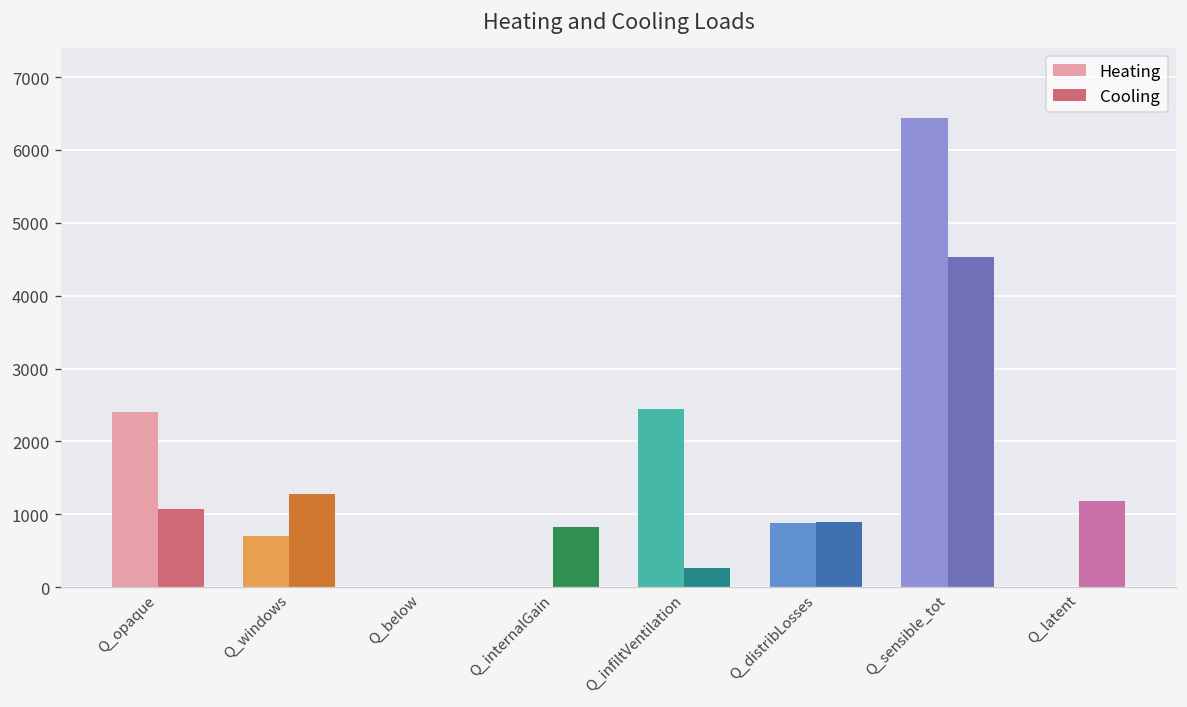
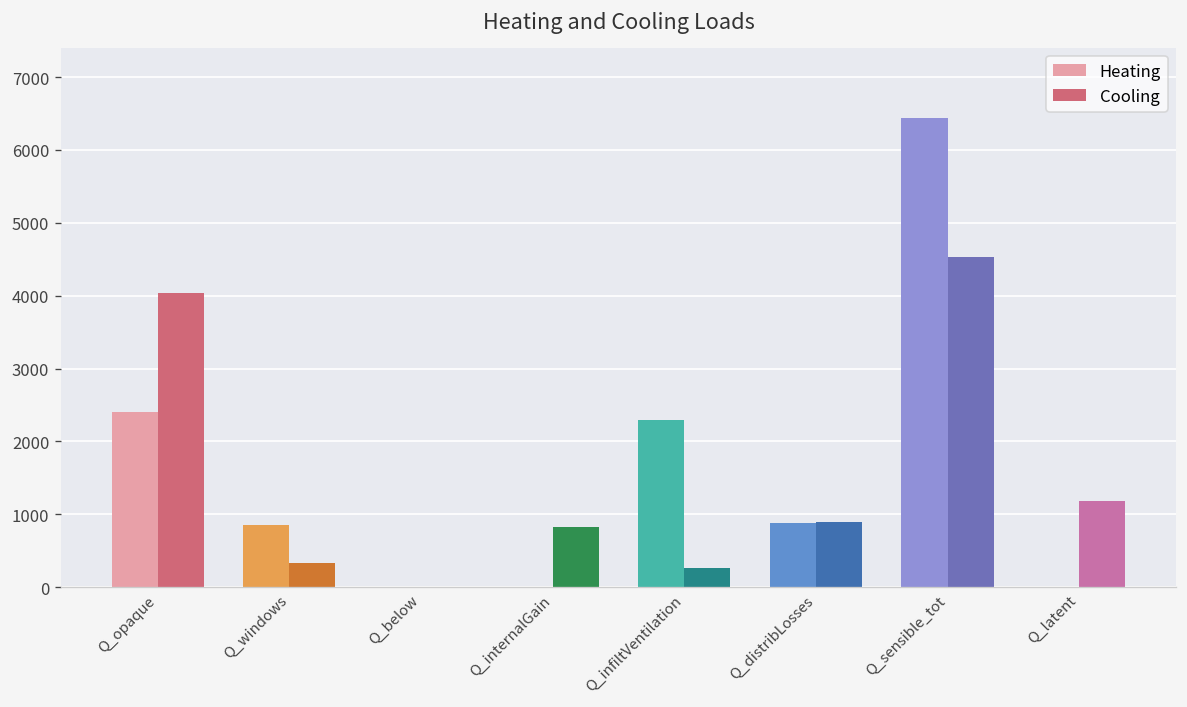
Cooling, Q_opaque: 1100 -> 4000
Heating, Q_windows: 700 -> 800
Cooling, Q_windows: 1300 -> 300
Heating, Q_infiltVentilation: 2400 -> 2300
